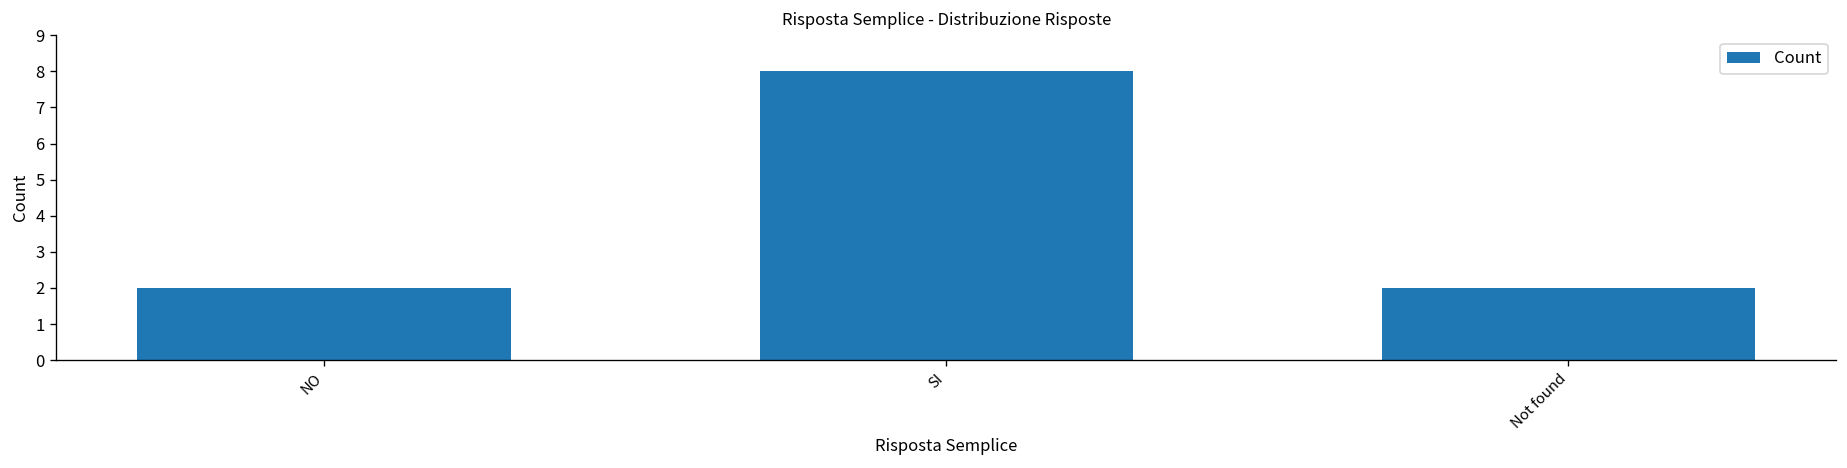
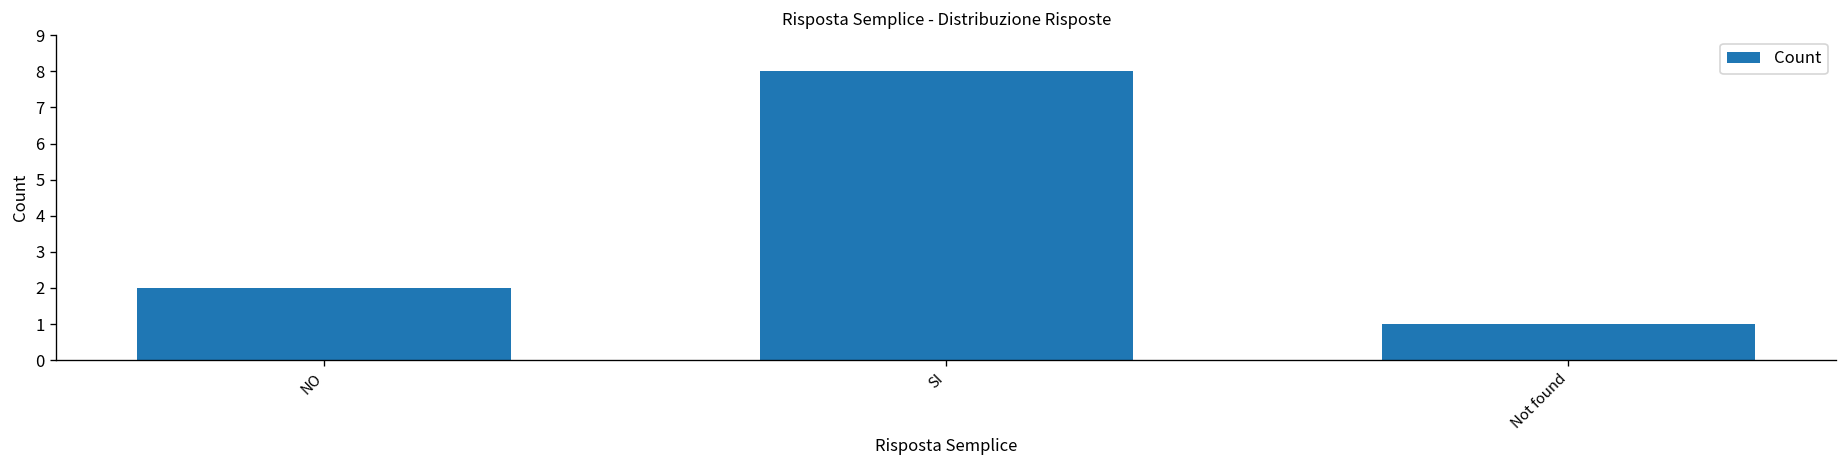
Not found: 2 -> 1
